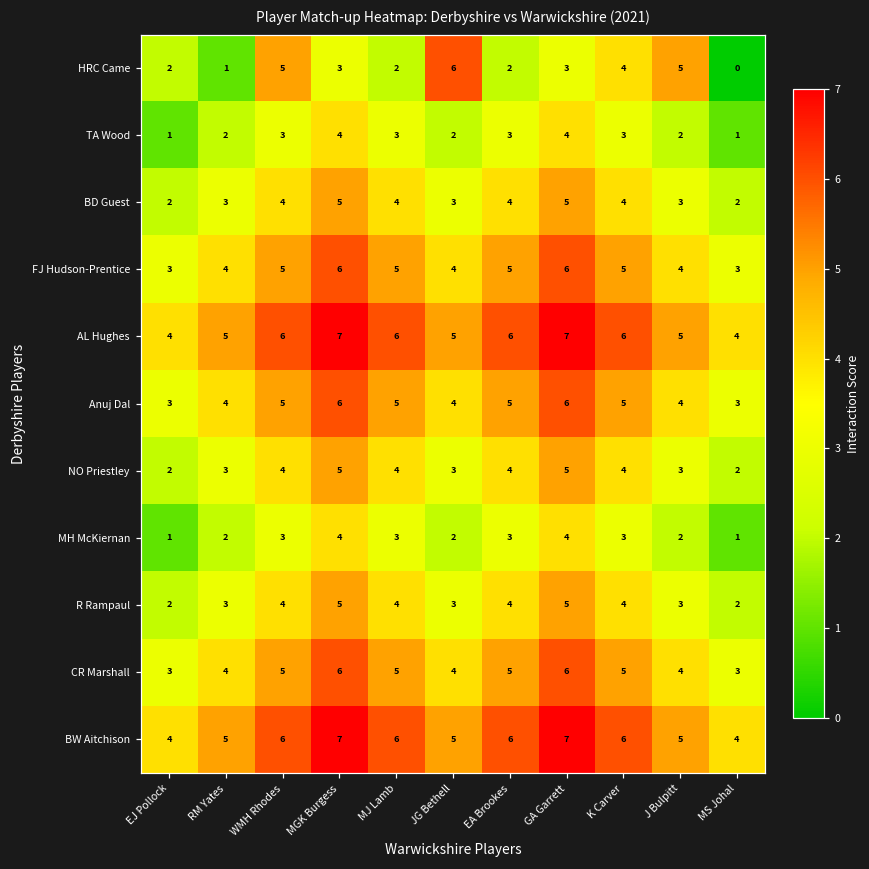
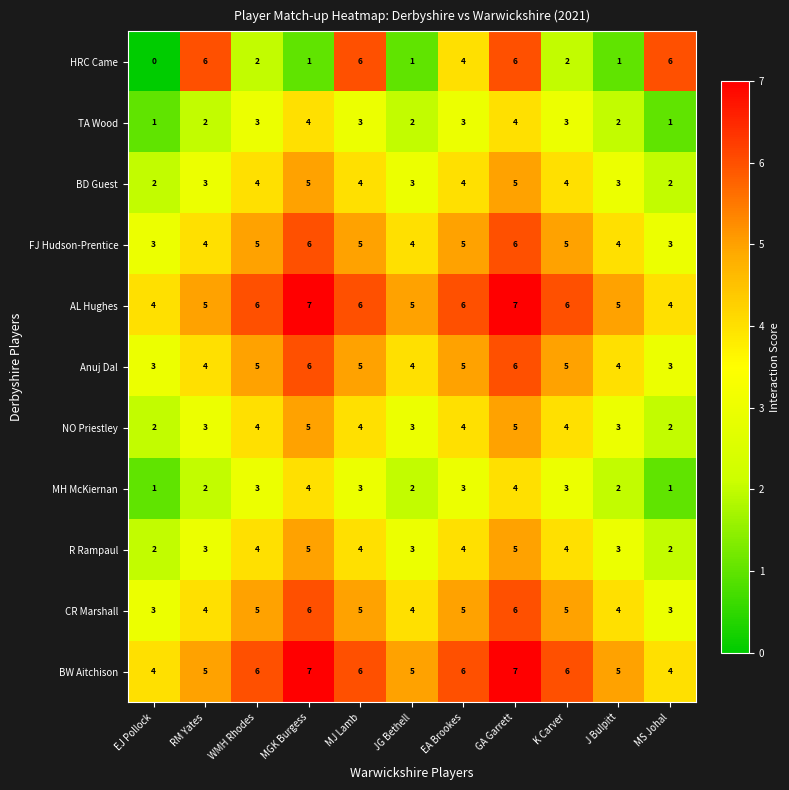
HRC Came, EJ Pollock: 2 -> 0
HRC Came, RM Yates: 1 -> 6
HRC Came, WMH Rhodes: 5 -> 2
HRC Came, MGK Burgess: 3 -> 1
HRC Came, MJ Lamb: 2 -> 6
HRC Came, JG Bethell: 6 -> 1
HRC Came, EA Brookes: 2 -> 4
HRC Came, GA Garrett: 3 -> 6
HRC Came, K Carver: 4 -> 2
HRC Came, J Bulpitt: 5 -> 1
HRC Came, MS Johal: 0 -> 6
